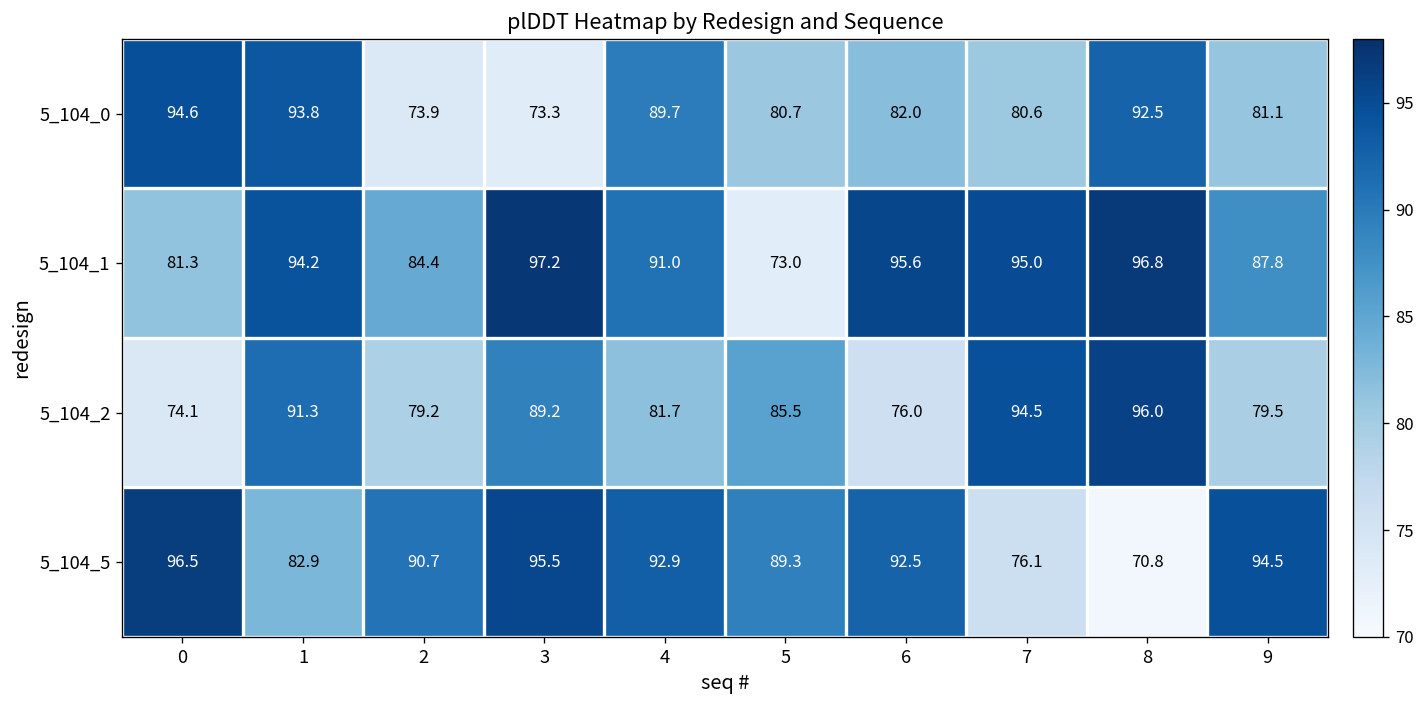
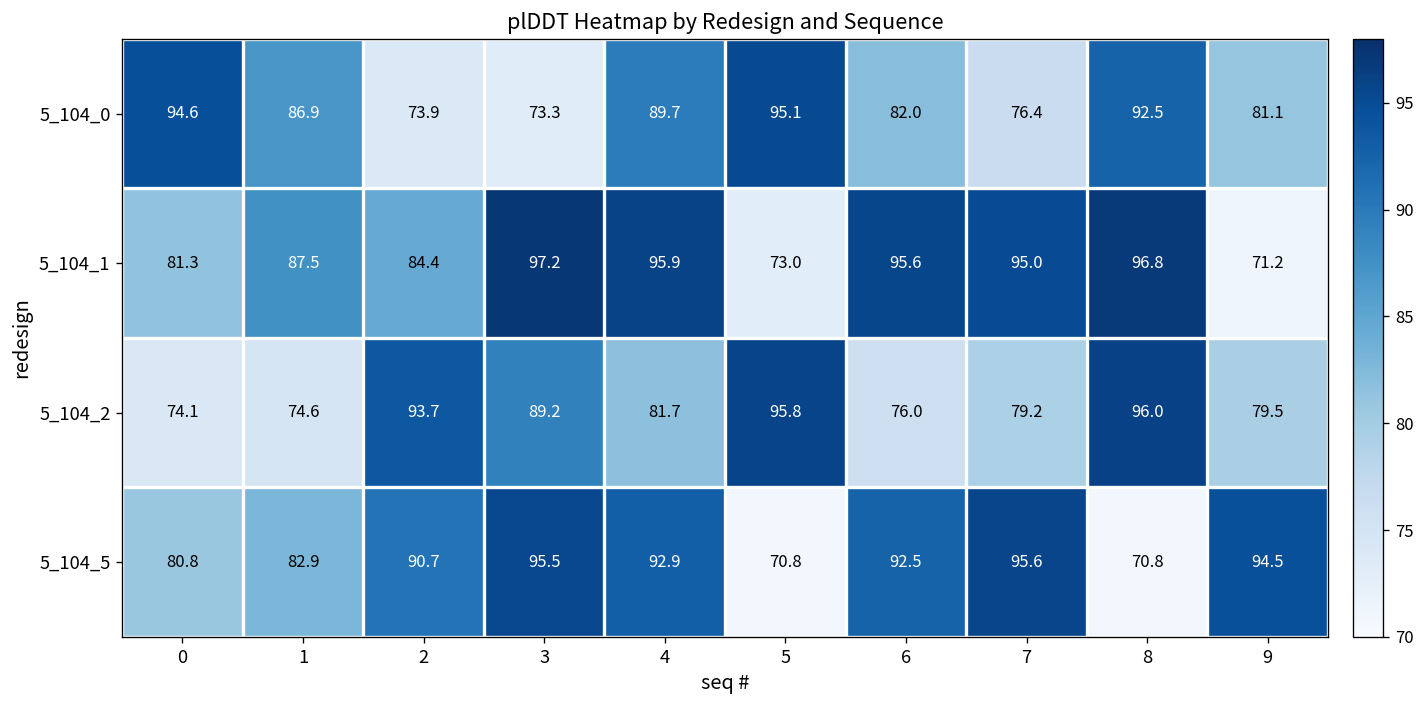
5_104_0, 1: 93.8 -> 86.9
5_104_0, 5: 80.7 -> 95.1
5_104_0, 7: 80.6 -> 76.4
5_104_1, 1: 94.2 -> 87.5
5_104_1, 4: 91.0 -> 95.9
5_104_1, 9: 87.8 -> 71.2
5_104_2, 1: 91.3 -> 74.6
5_104_2, 2: 79.2 -> 93.7
5_104_2, 5: 85.5 -> 95.8
5_104_2, 7: 94.5 -> 79.2
5_104_5, 0: 96.5 -> 80.8
5_104_5, 5: 89.3 -> 70.8
5_104_5, 7: 76.1 -> 95.6
